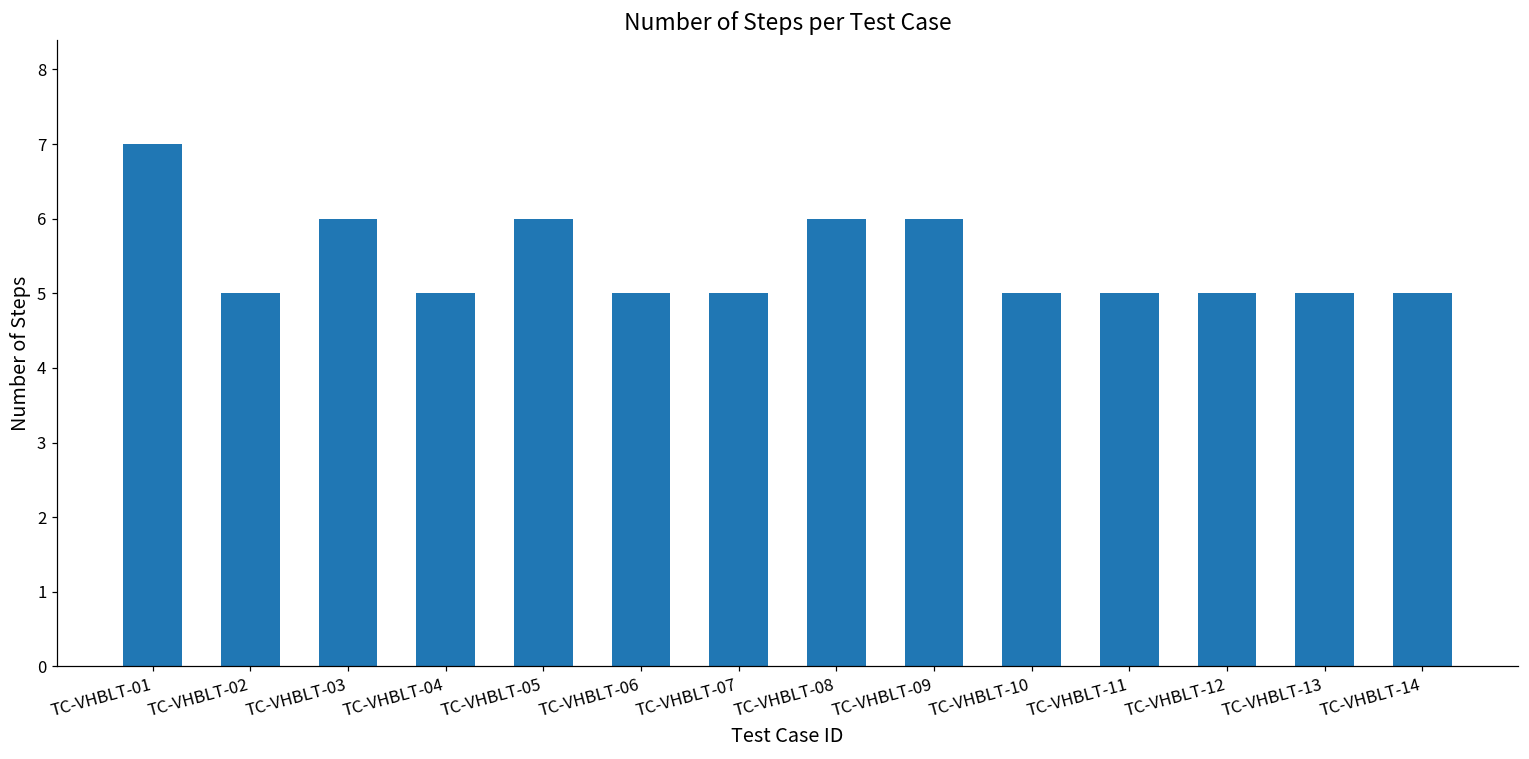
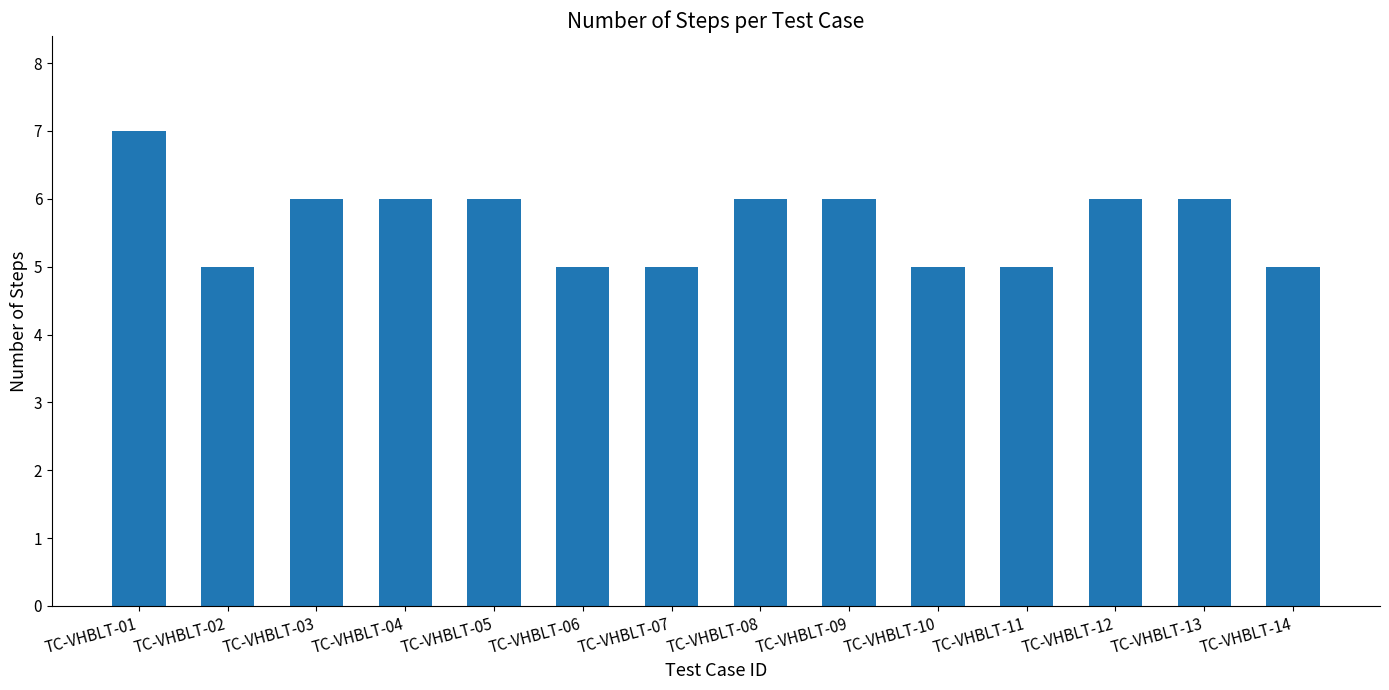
TC-VHBLT-04: 5 -> 6
TC-VHBLT-12: 5 -> 6
TC-VHBLT-13: 5 -> 6
